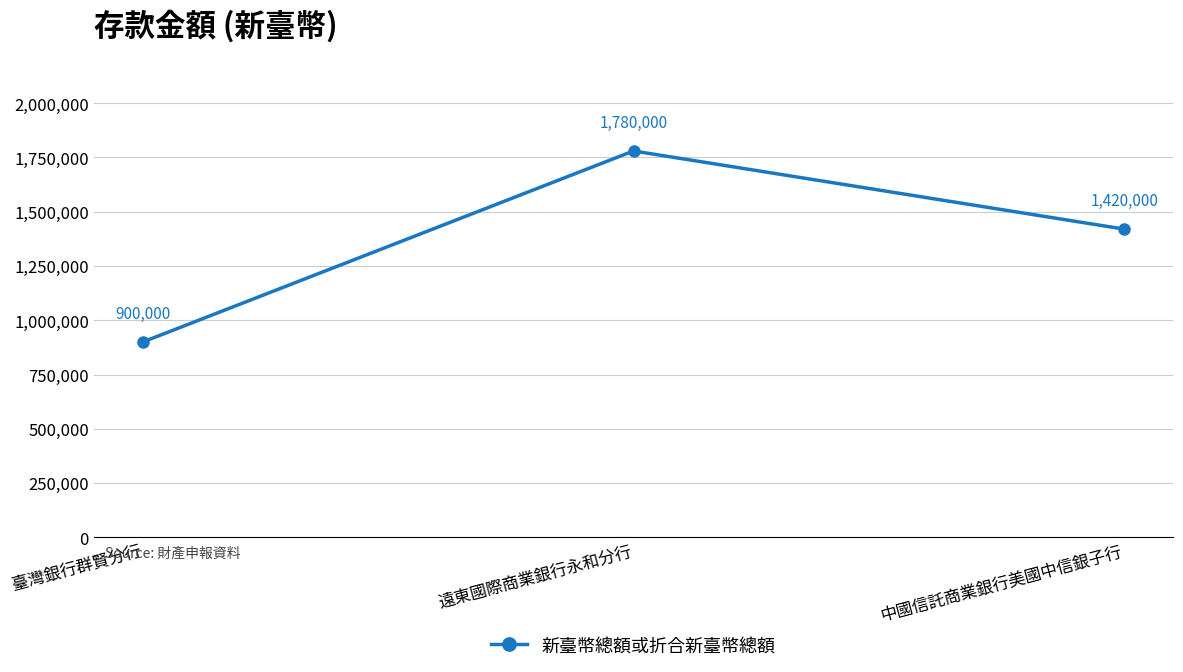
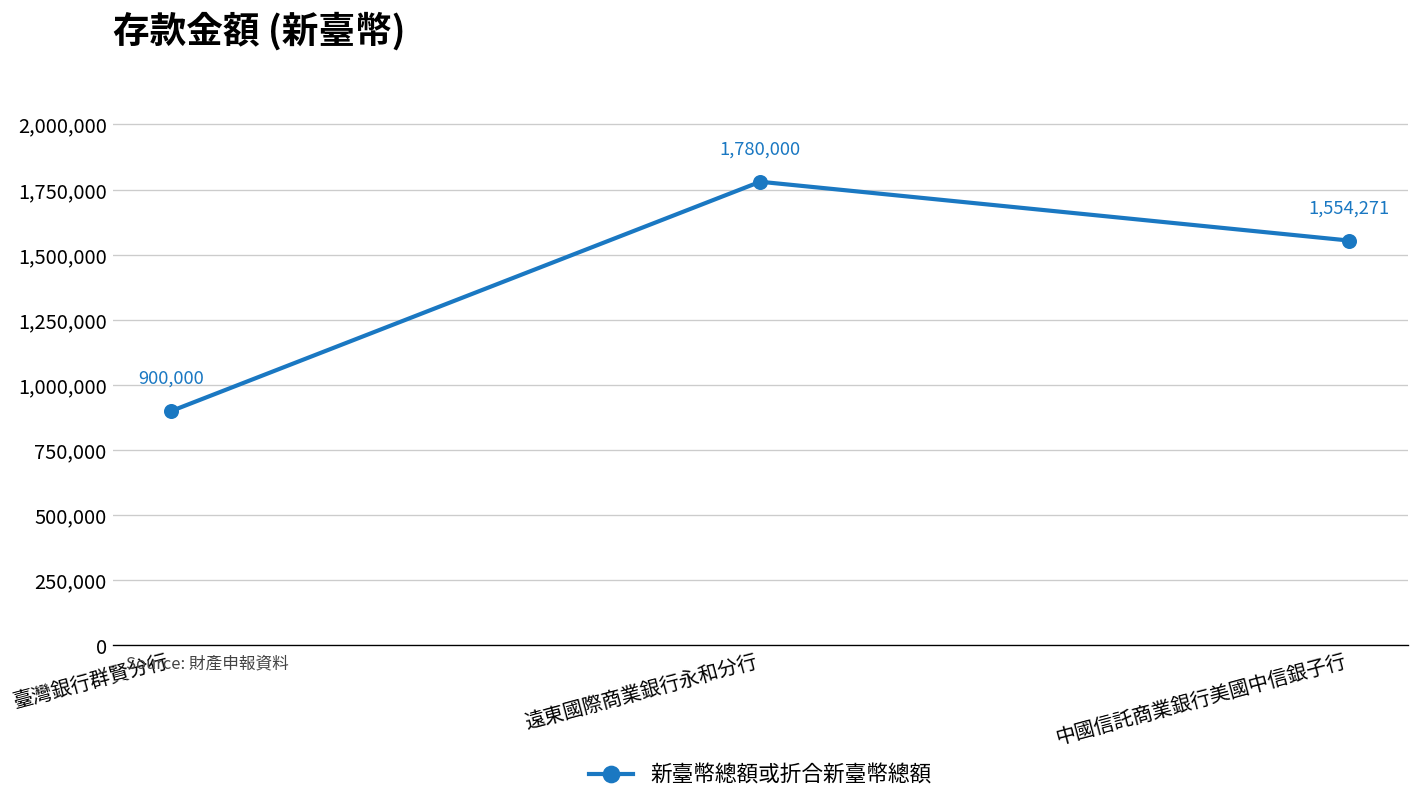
中國信託商業銀行美國中信銀子行: 1,420,000 -> 1,554,271
